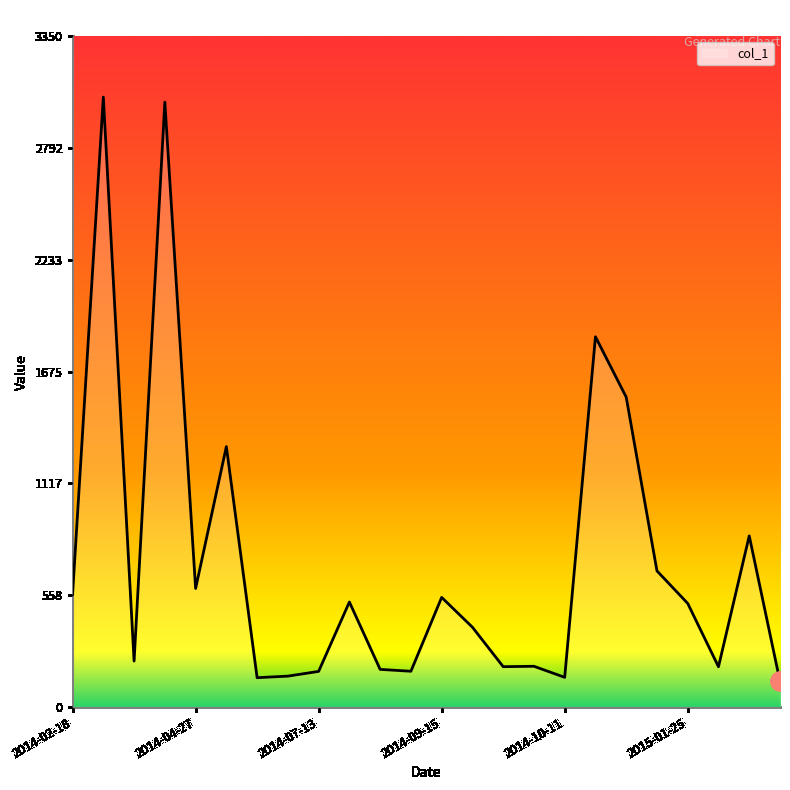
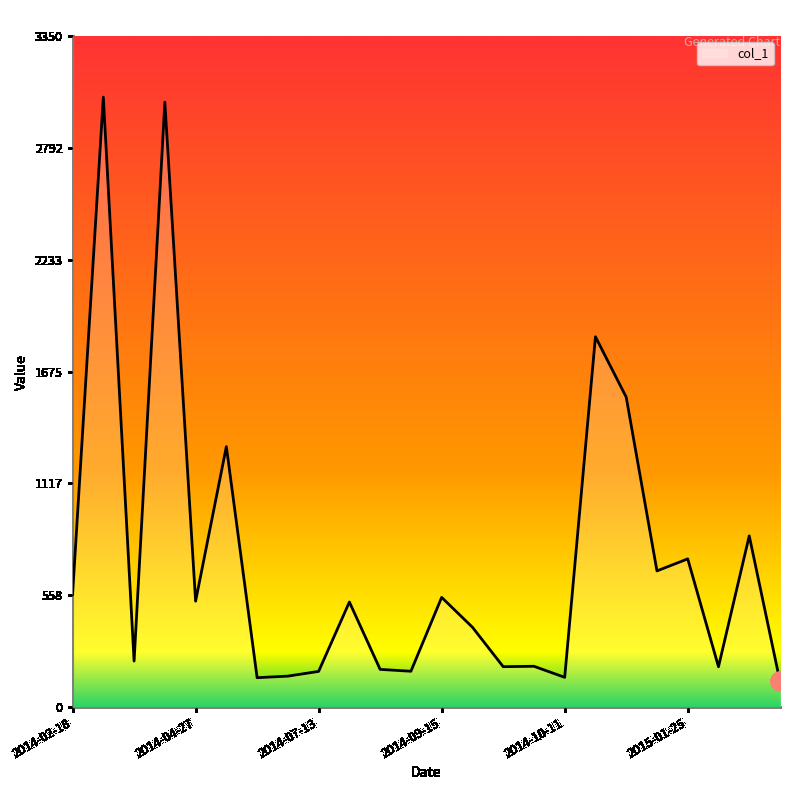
col_1, 2014-04-27: 590 -> 530
col_1, 2015-01-25: 520 -> 740
